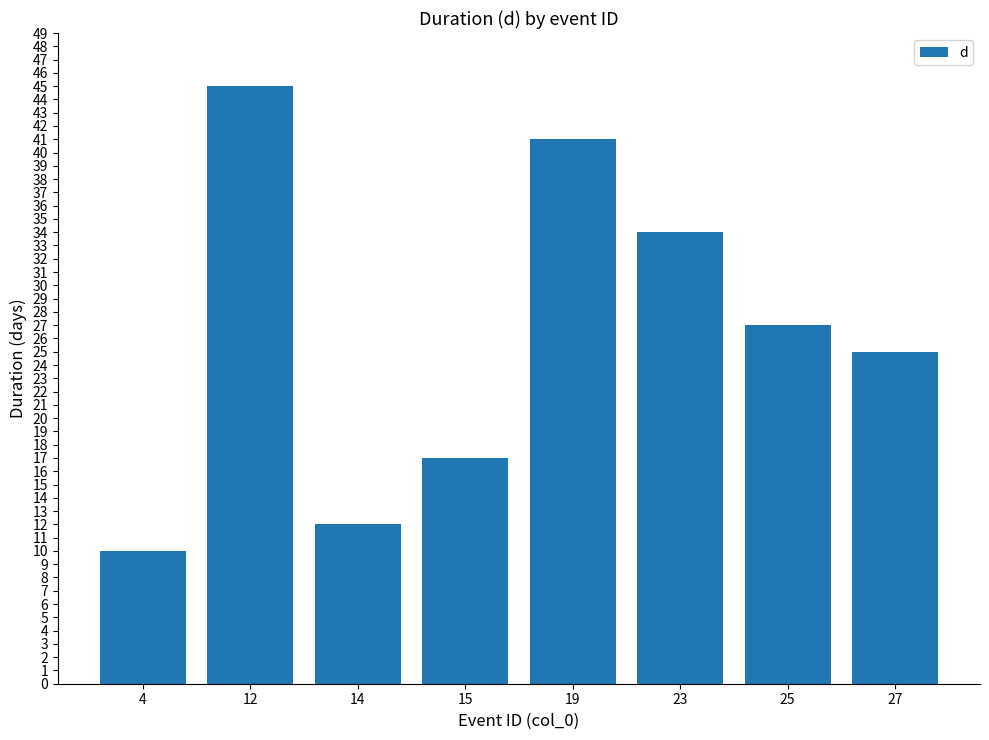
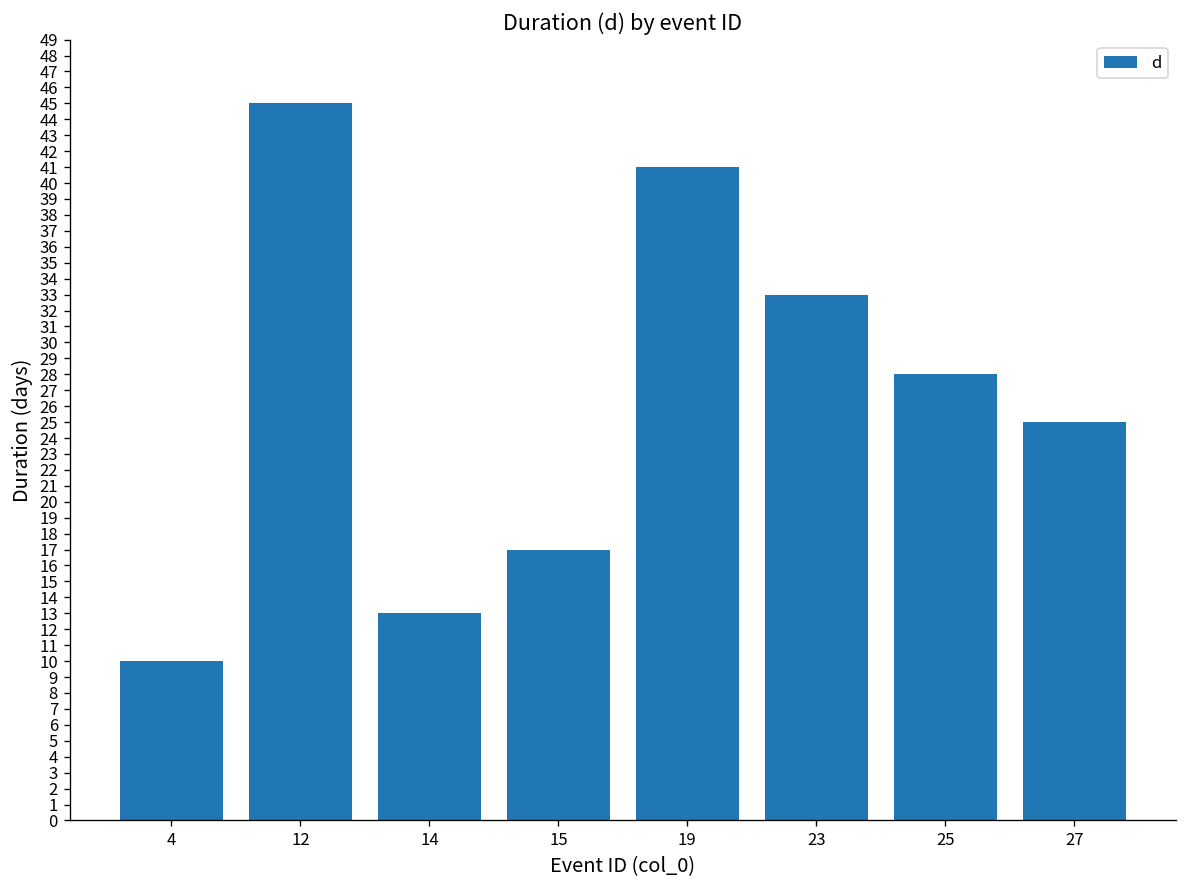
14: 12 -> 13
23: 34 -> 33
25: 27 -> 28
